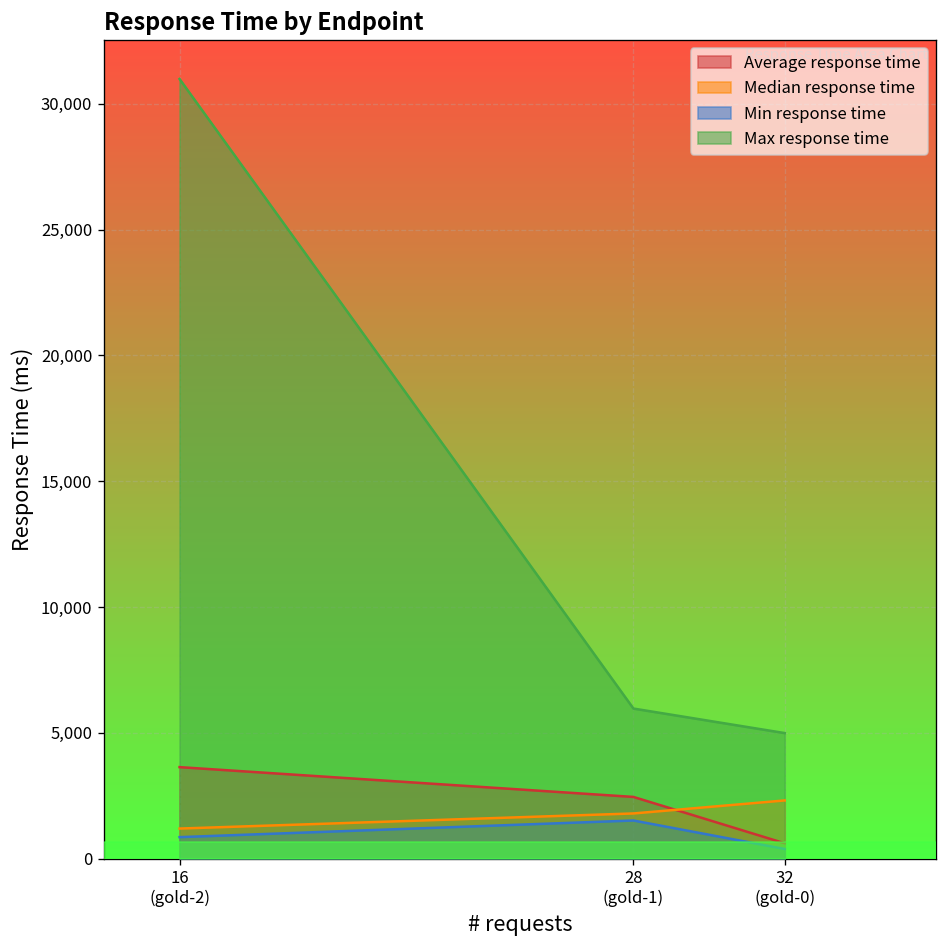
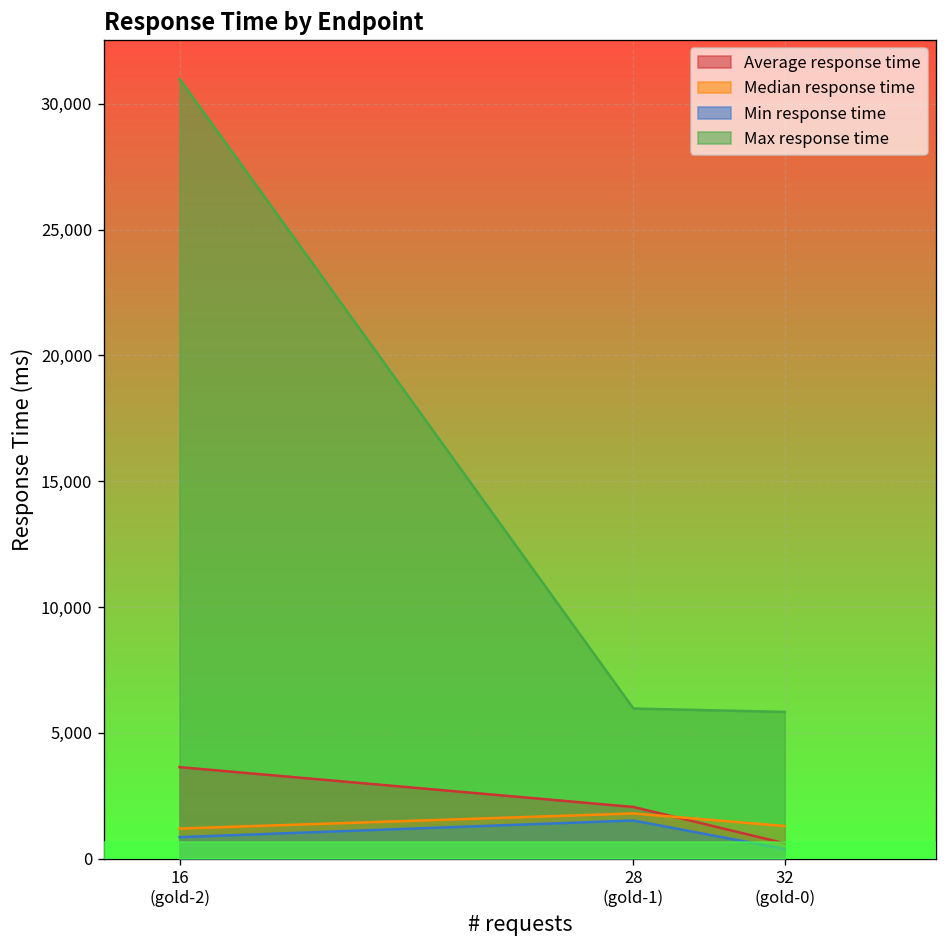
Average response time, 28 (gold-1): 2,500 -> 2,100
Median response time, 32 (gold-0): 2,300 -> 1,300
Max response time, 32 (gold-0): 5,000 -> 5,800
